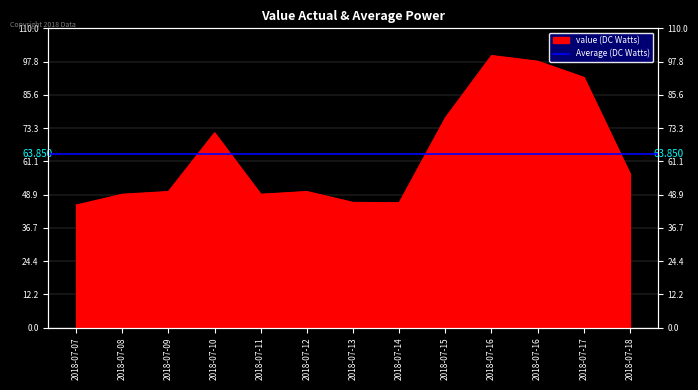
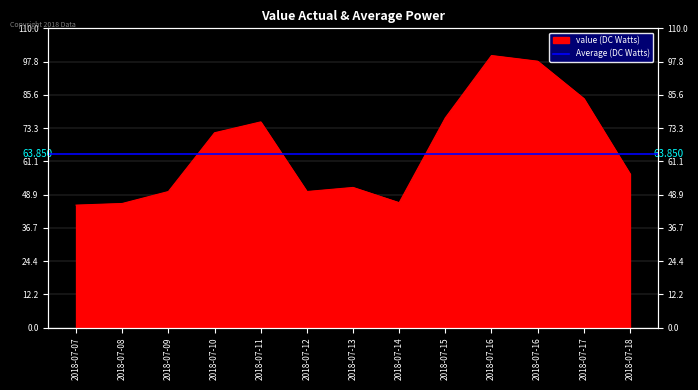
2018-07-08: 49 -> 46
2018-07-11: 49 -> 76
2018-07-13: 46 -> 52
2018-07-17: 92 -> 84
